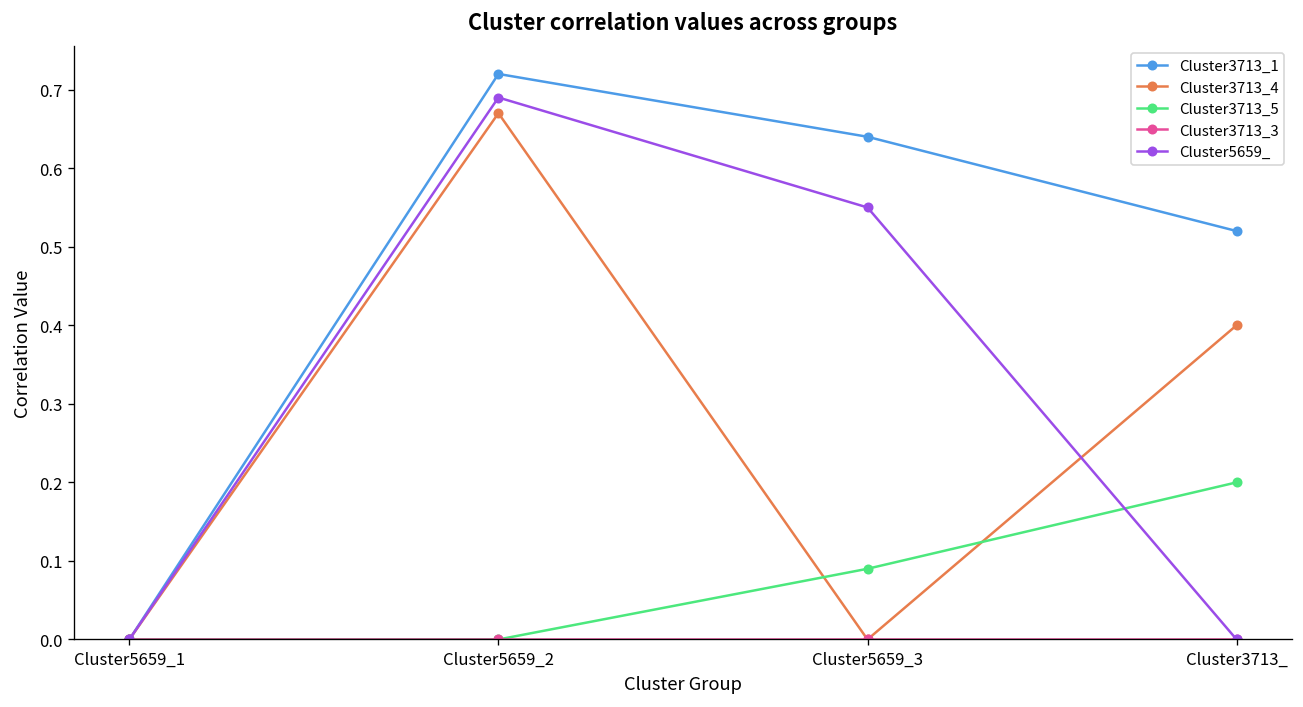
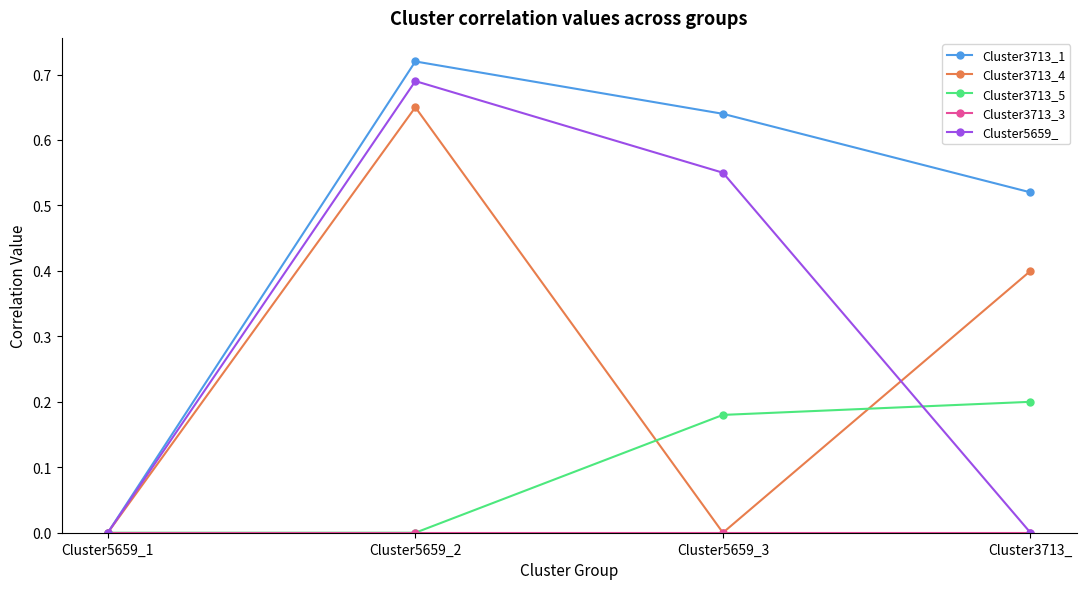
Cluster3713_4, Cluster5659_2: 0.67 -> 0.65
Cluster3713_5, Cluster5659_3: 0.09 -> 0.18
